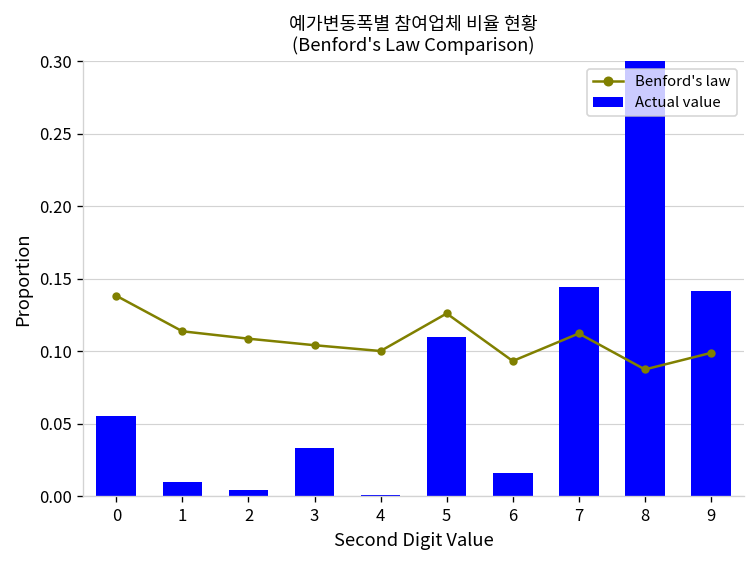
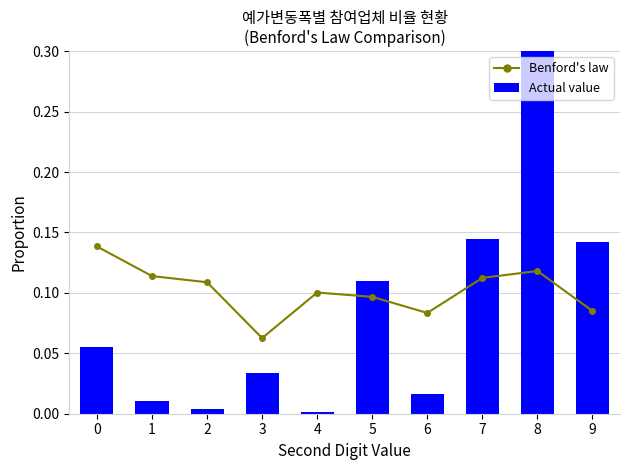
Benford's law, 3: 0.104 -> 0.063
Benford's law, 5: 0.126 -> 0.097
Benford's law, 6: 0.093 -> 0.083
Benford's law, 8: 0.088 -> 0.118
Benford's law, 9: 0.099 -> 0.085
